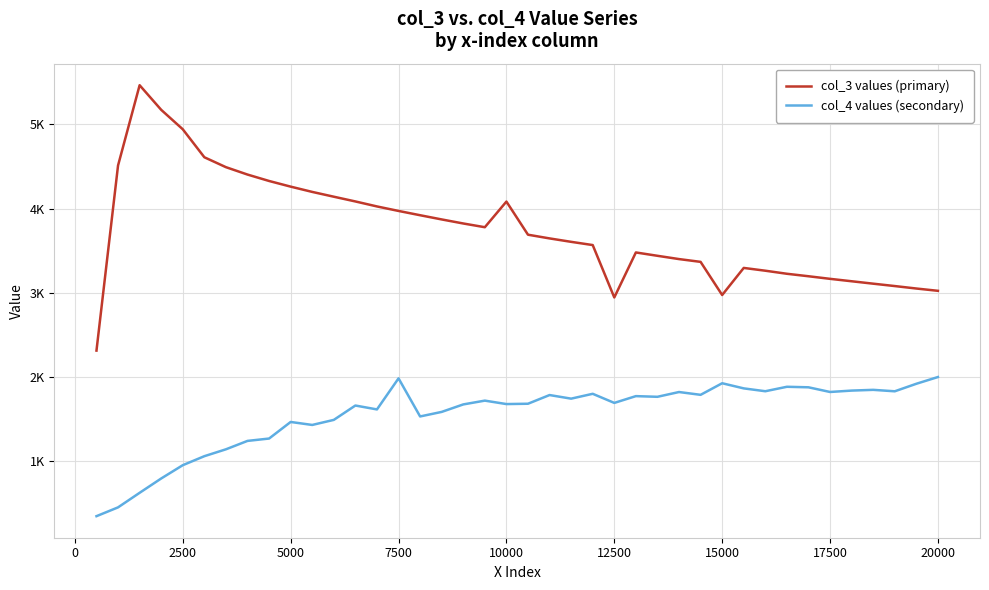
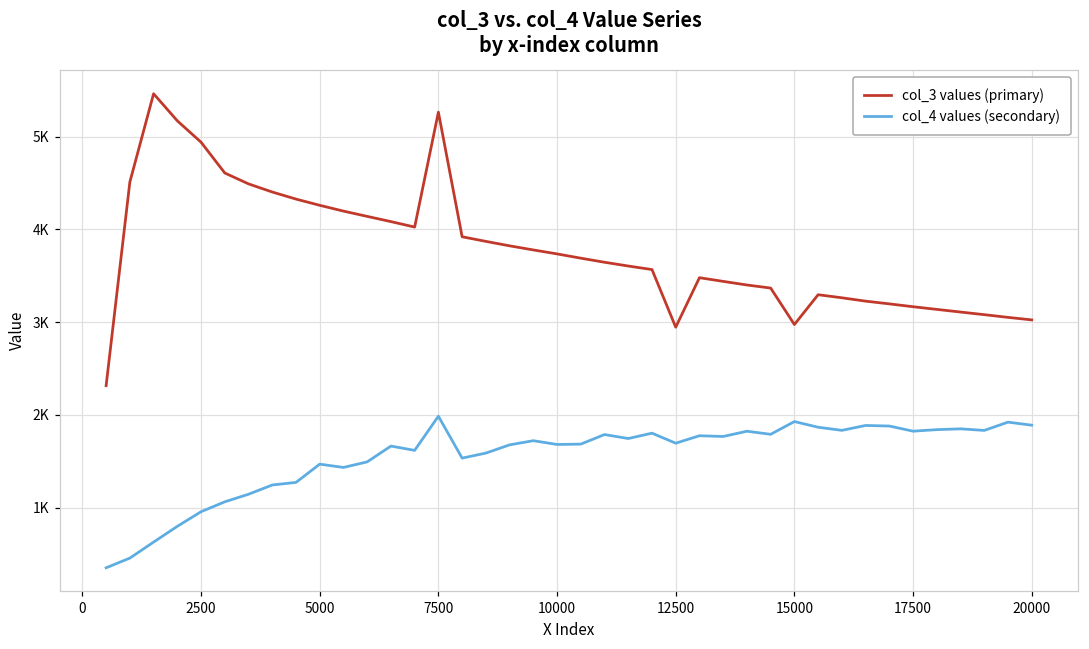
col_3 values (primary), 7500: 4000 -> 5300
col_3 values (primary), 10000: 4100 -> 3700
col_4 values (secondary), 20000: 2000 -> 1900
